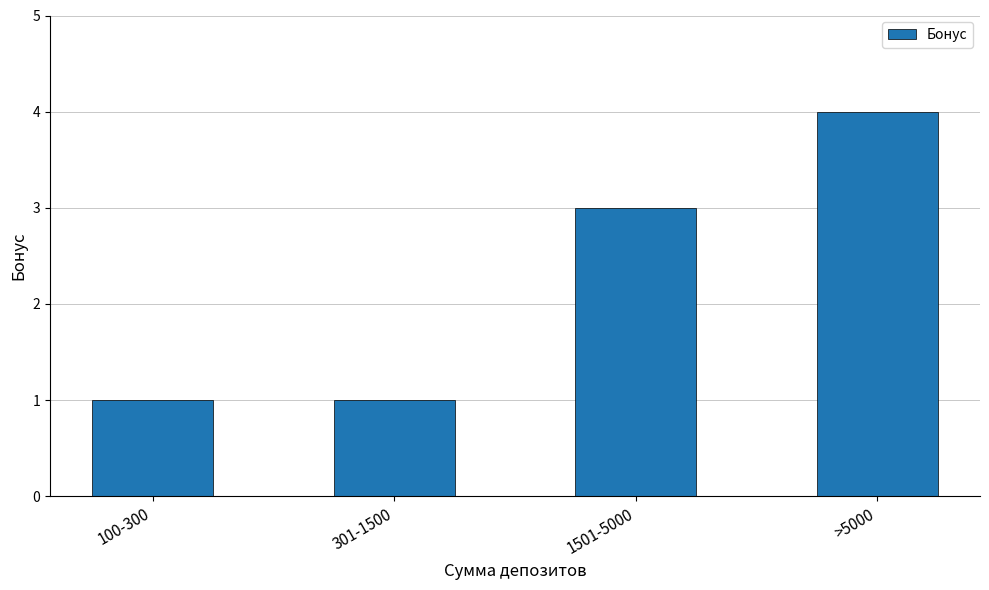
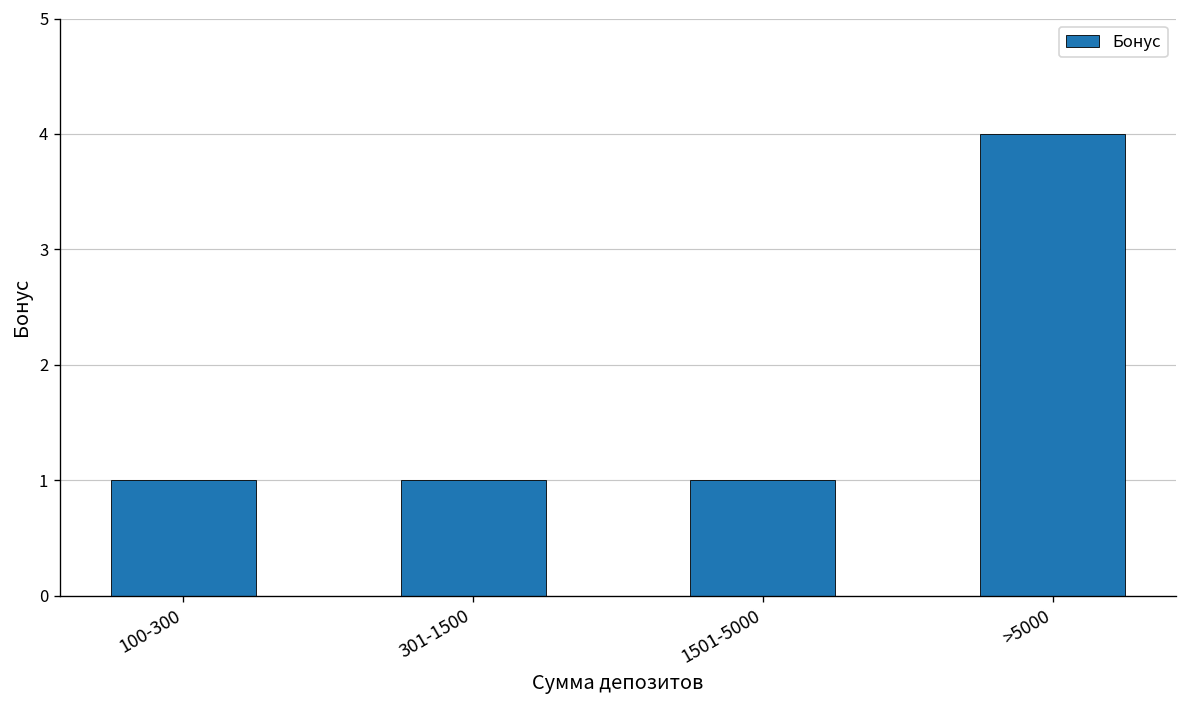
1501-5000: 3 -> 1
